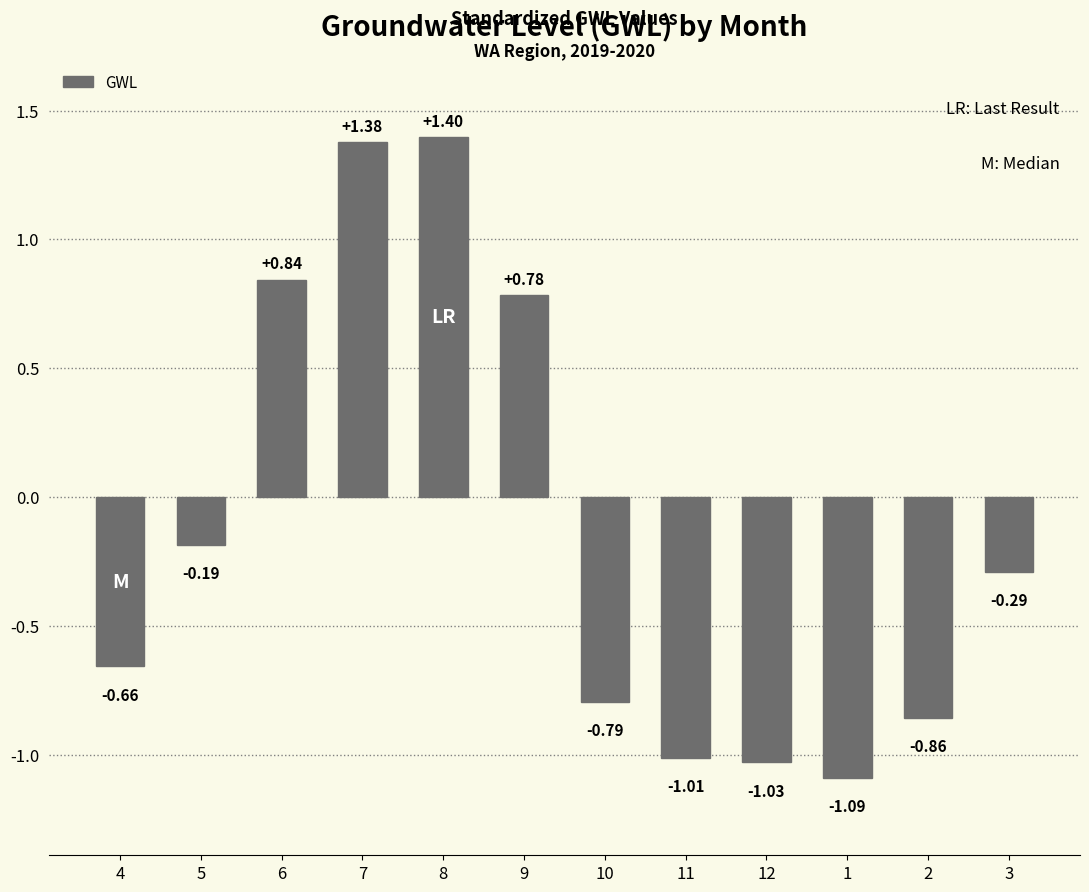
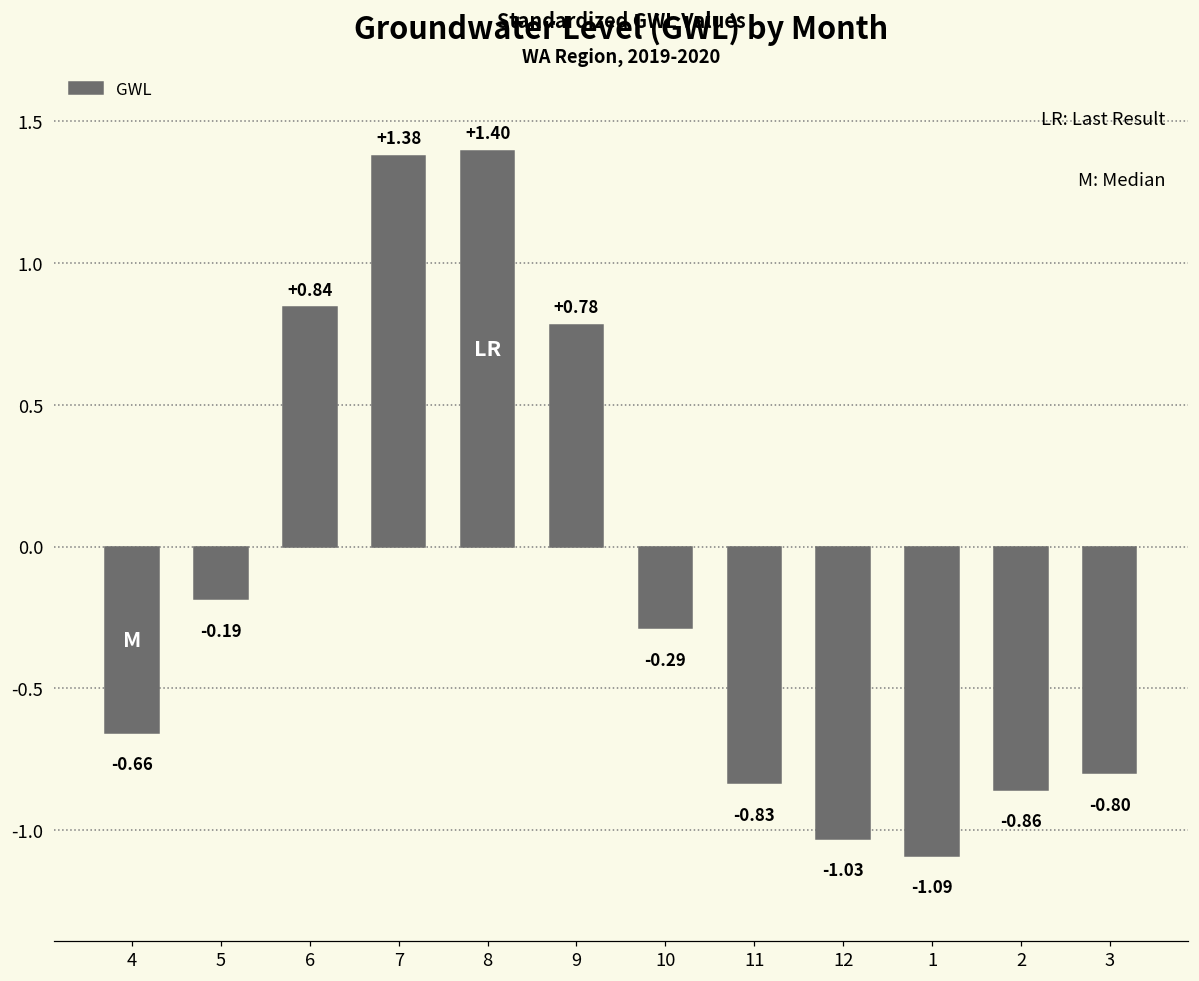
10: -0.79 -> -0.29
11: -1.01 -> -0.83
3: -0.29 -> -0.80
